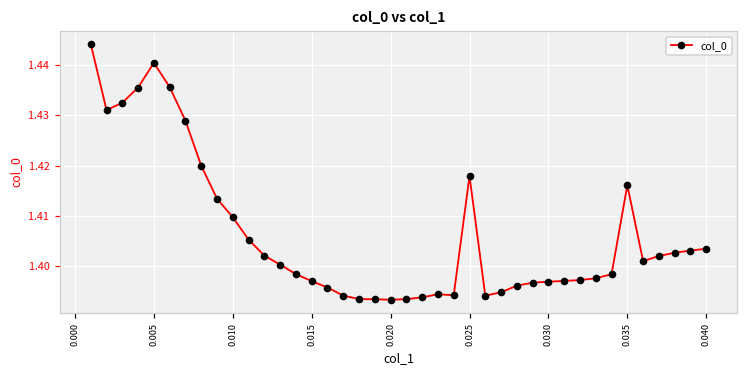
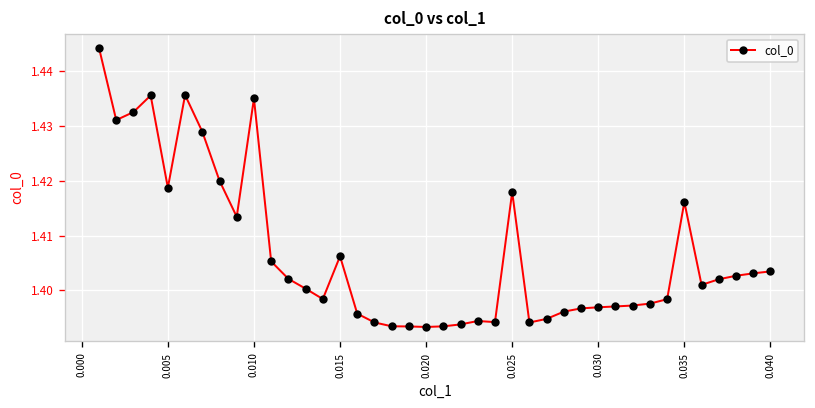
0.005: 1.440 -> 1.419
0.010: 1.410 -> 1.435
0.015: 1.397 -> 1.406
